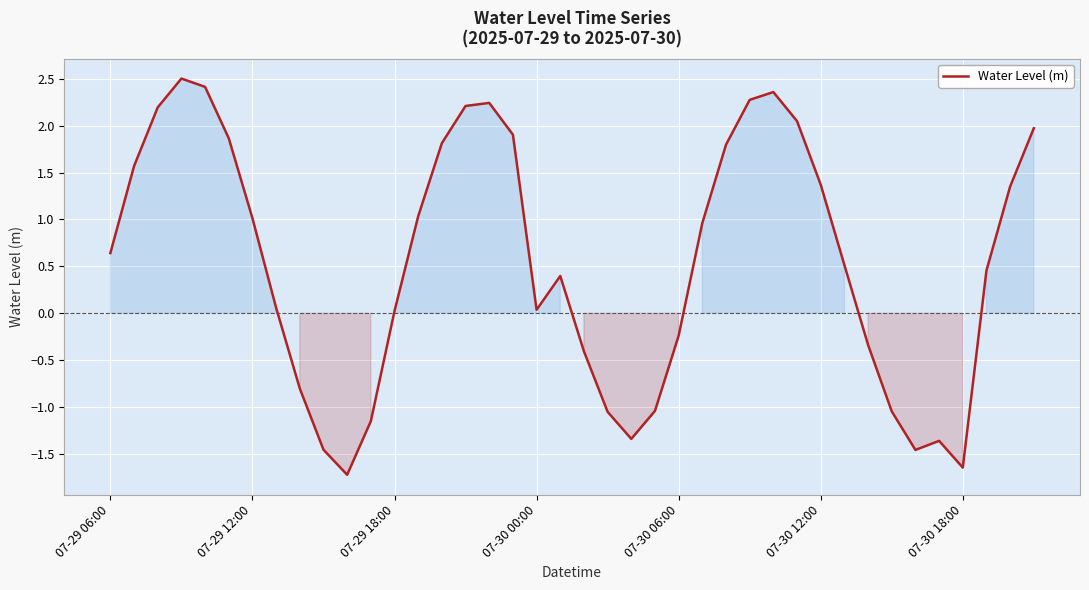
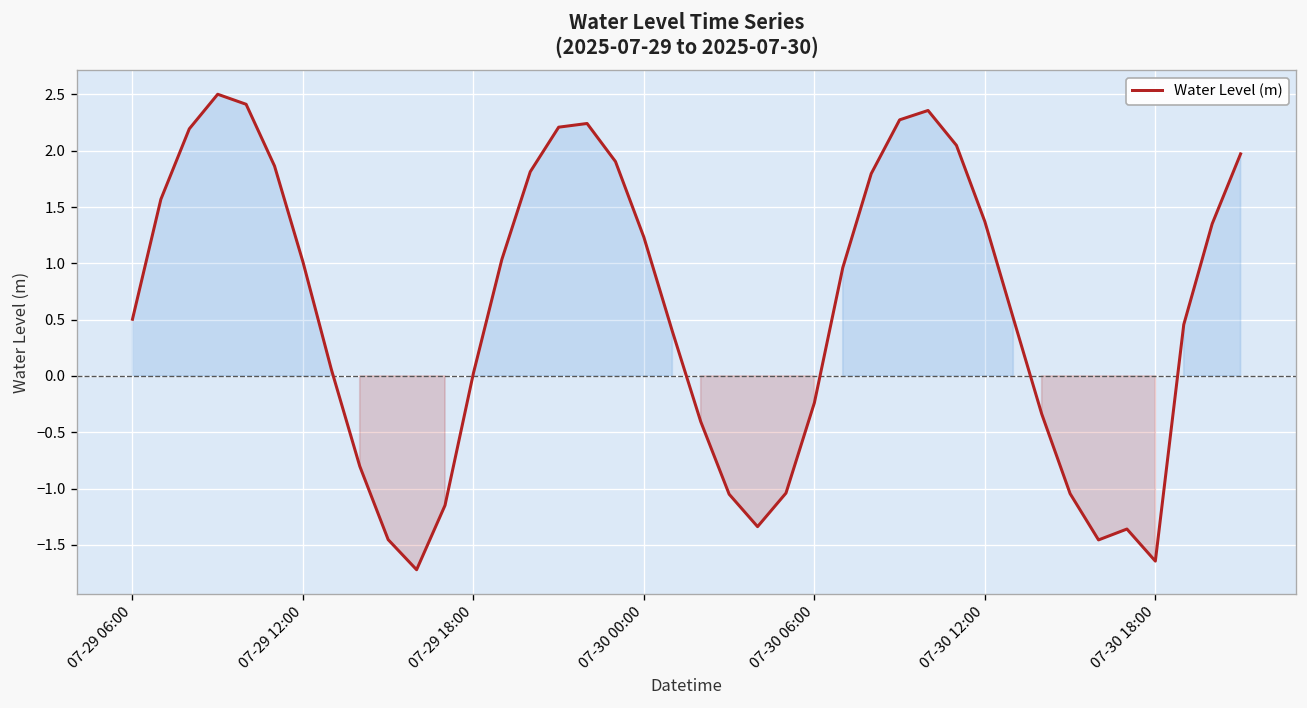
07-29 06:00: 0.6 -> 0.5
07-30 00:00: 0.0 -> 1.2
